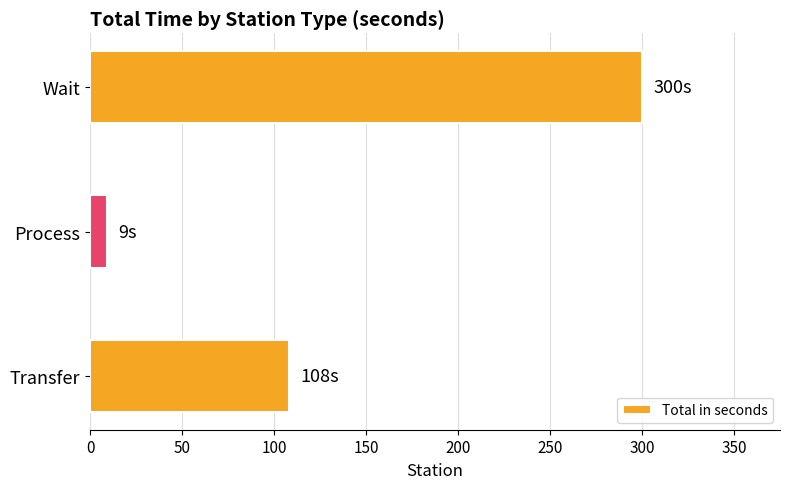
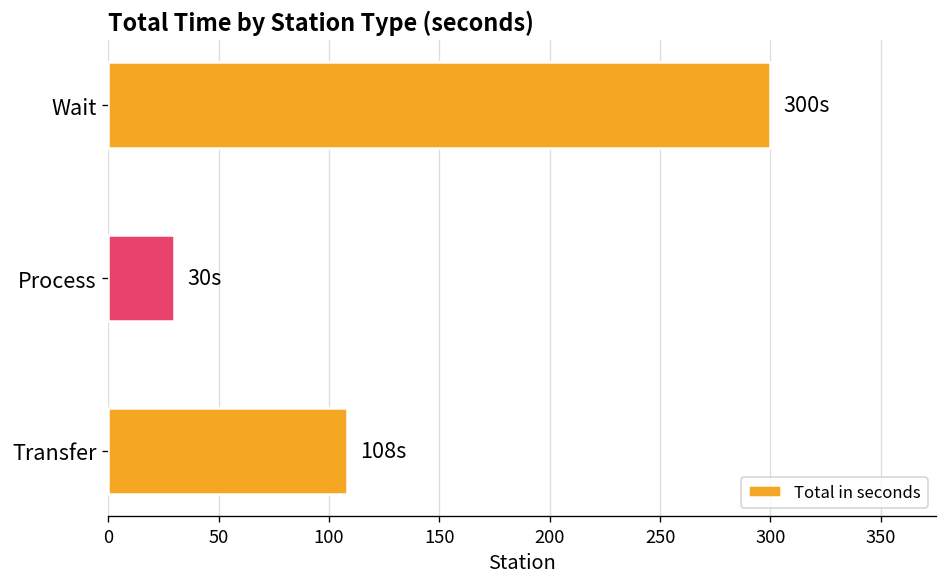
Process: 9s -> 30s
